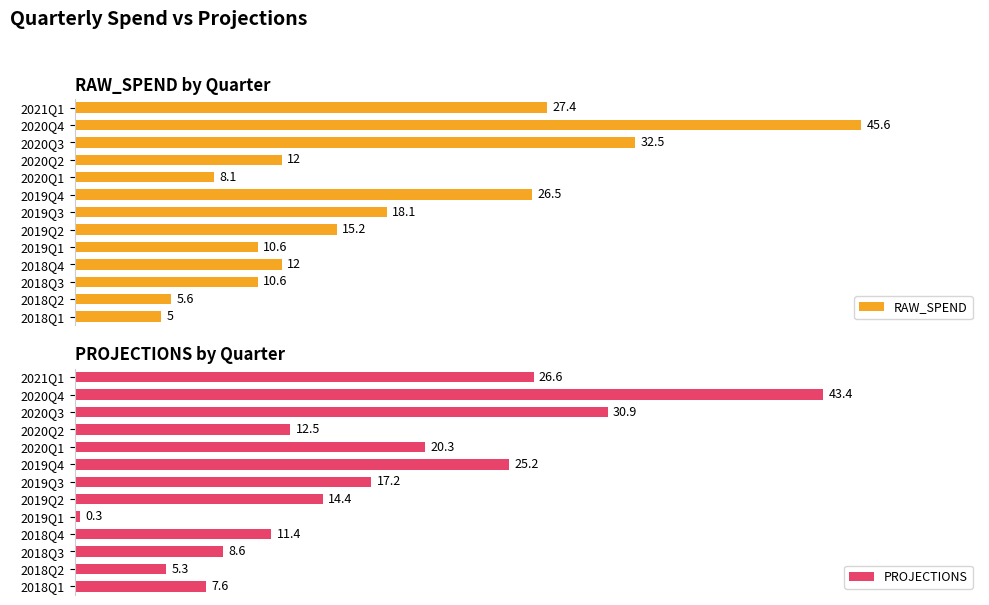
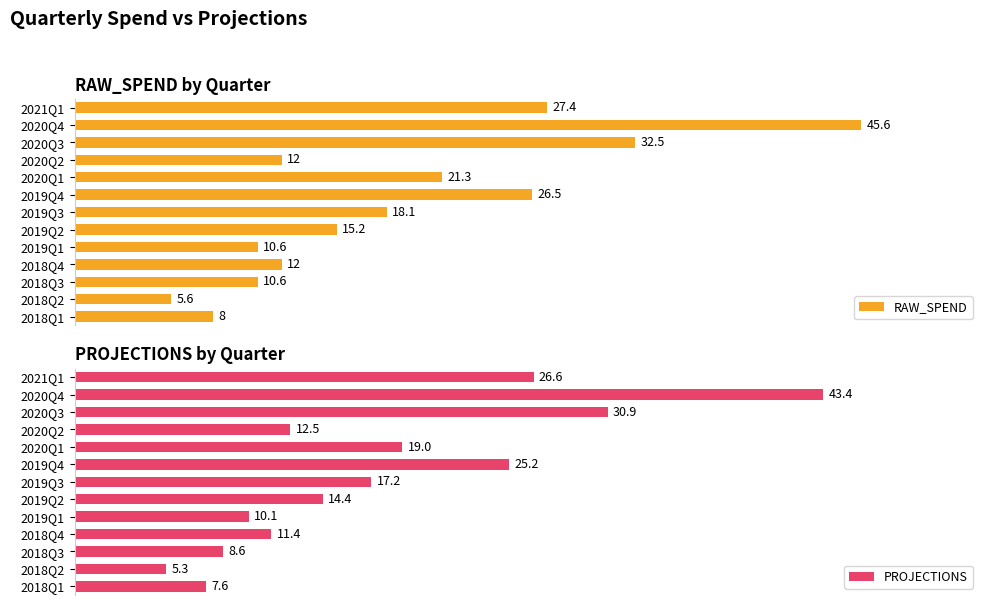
RAW_SPEND by Quarter, 2020Q1: 8.1 -> 21.3
RAW_SPEND by Quarter, 2018Q1: 5 -> 8
PROJECTIONS by Quarter, 2020Q1: 20.3 -> 19.0
PROJECTIONS by Quarter, 2019Q1: 0.3 -> 10.1
